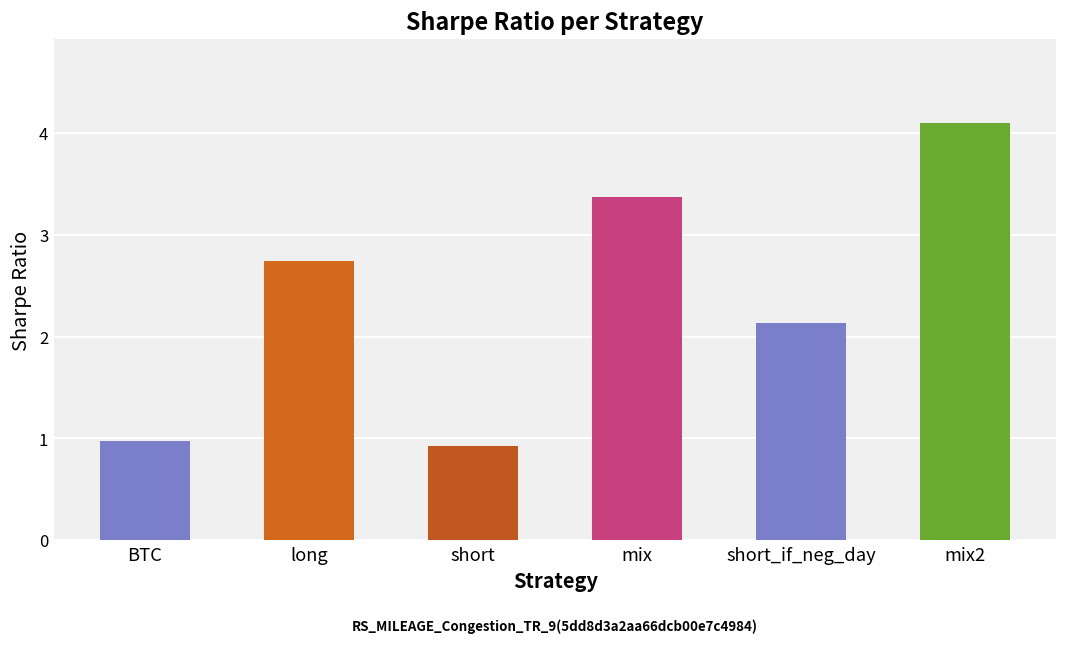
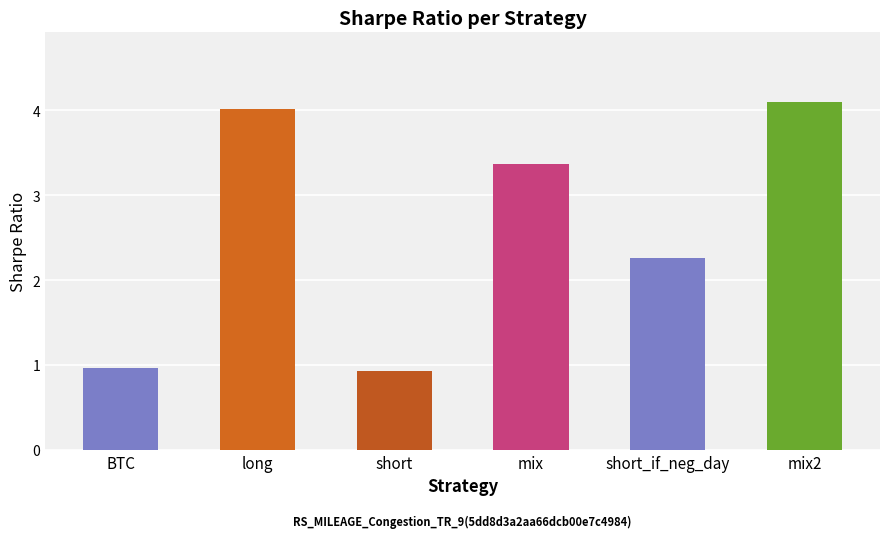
long: 2.7 -> 4.0
short_if_neg_day: 2.1 -> 2.3
